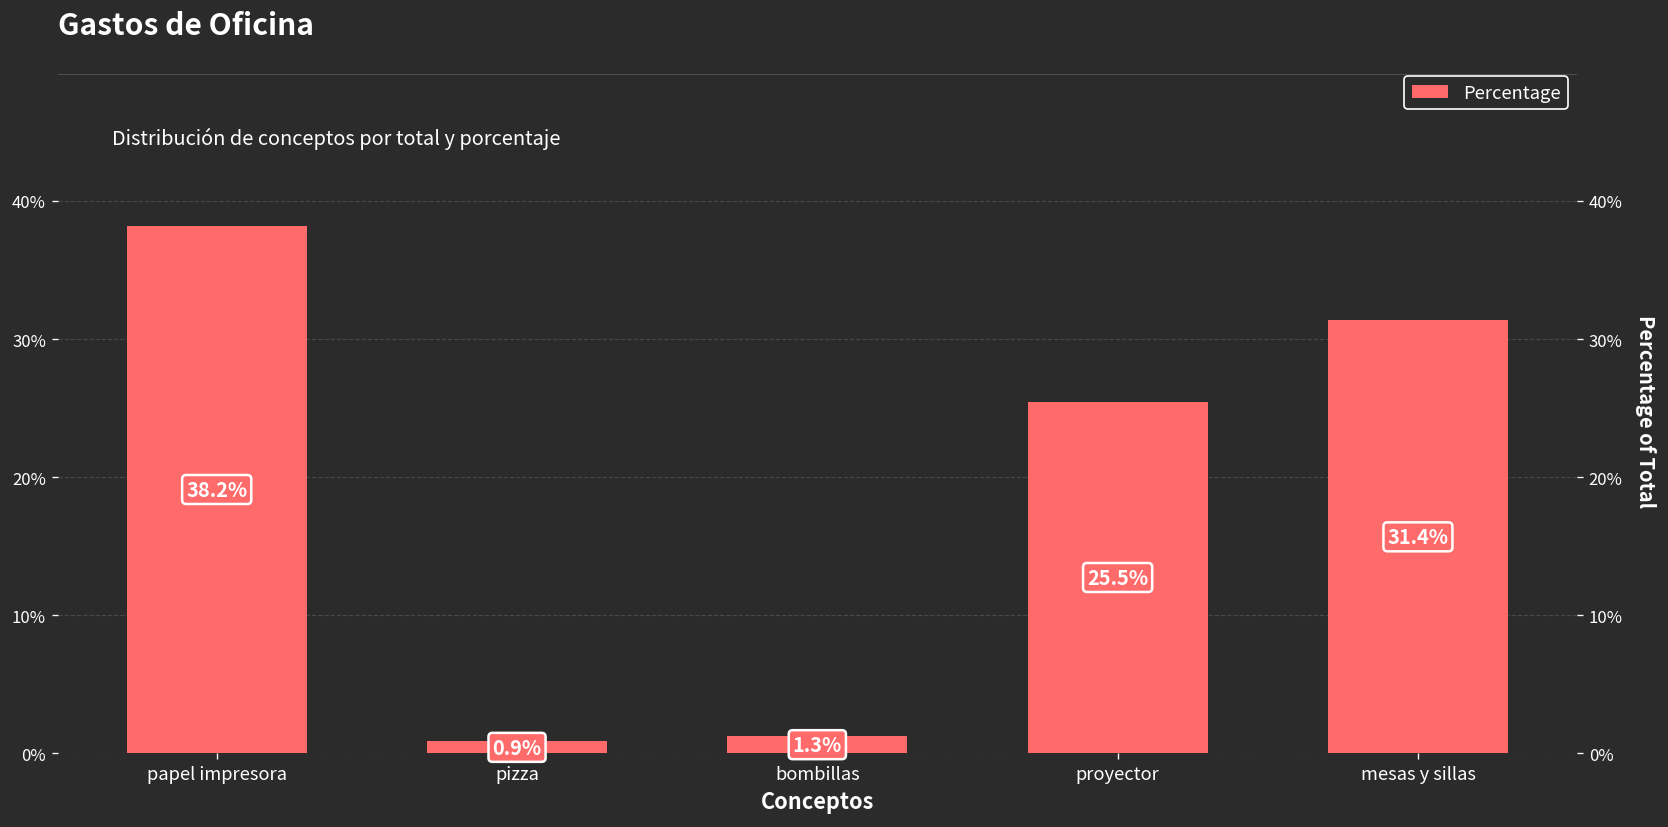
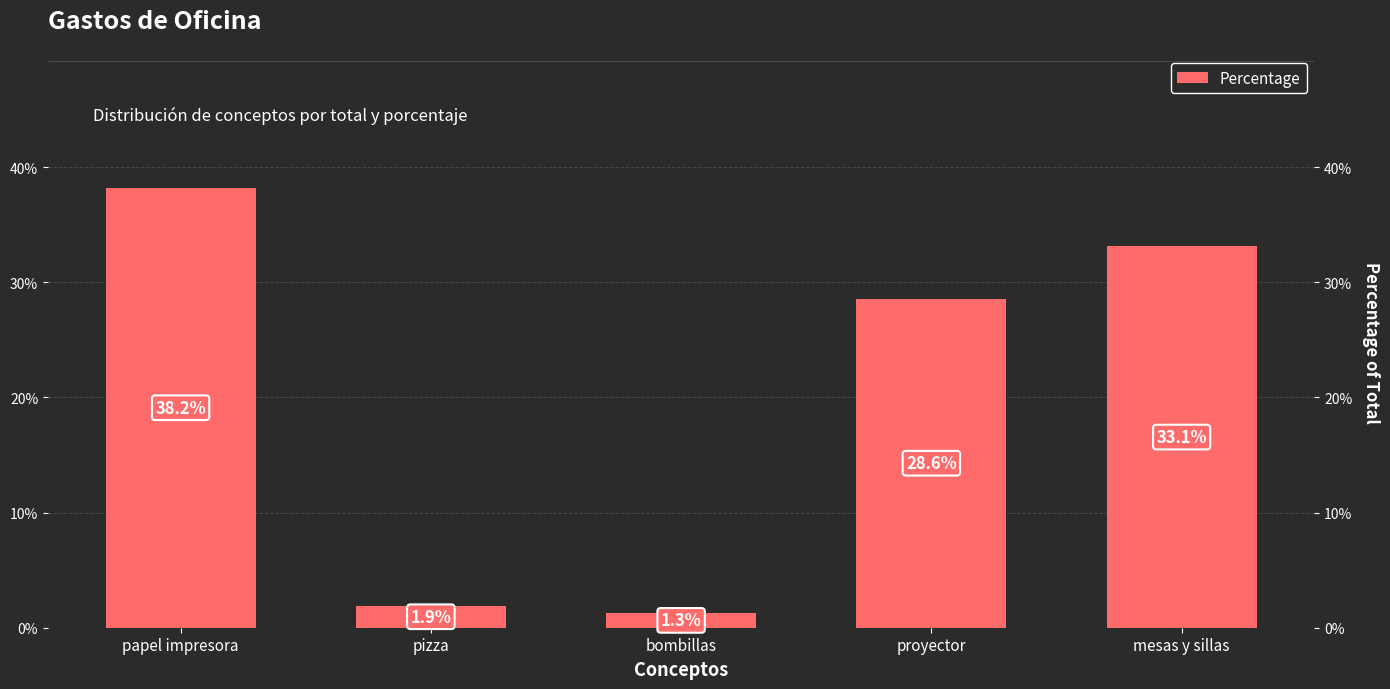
pizza: 0.9% -> 1.9%
proyector: 25.5% -> 28.6%
mesas y sillas: 31.4% -> 33.1%
